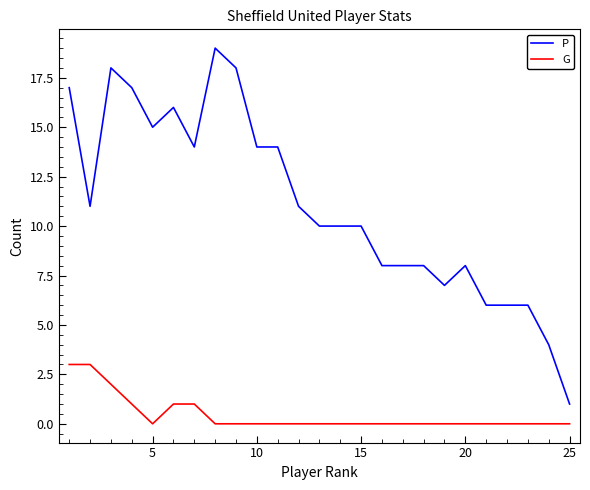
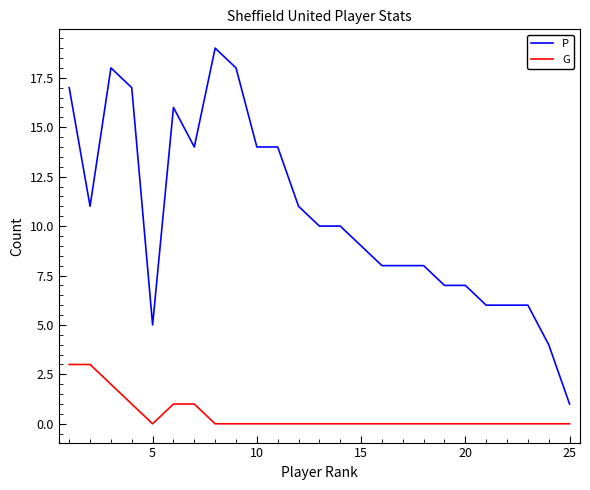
P, 5: 15 -> 5
P, 15: 10 -> 9
P, 20: 8 -> 7
